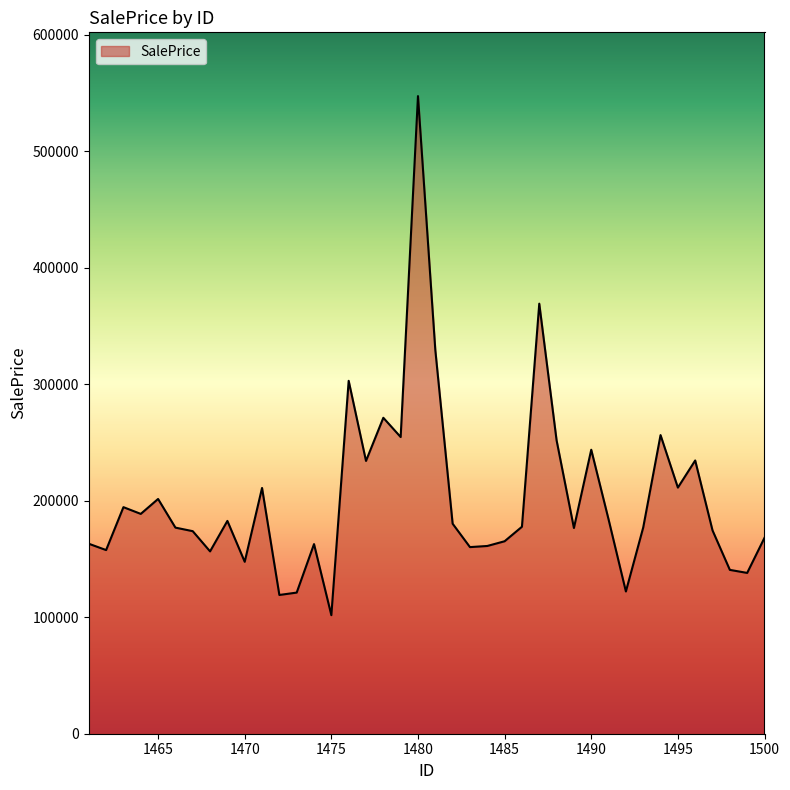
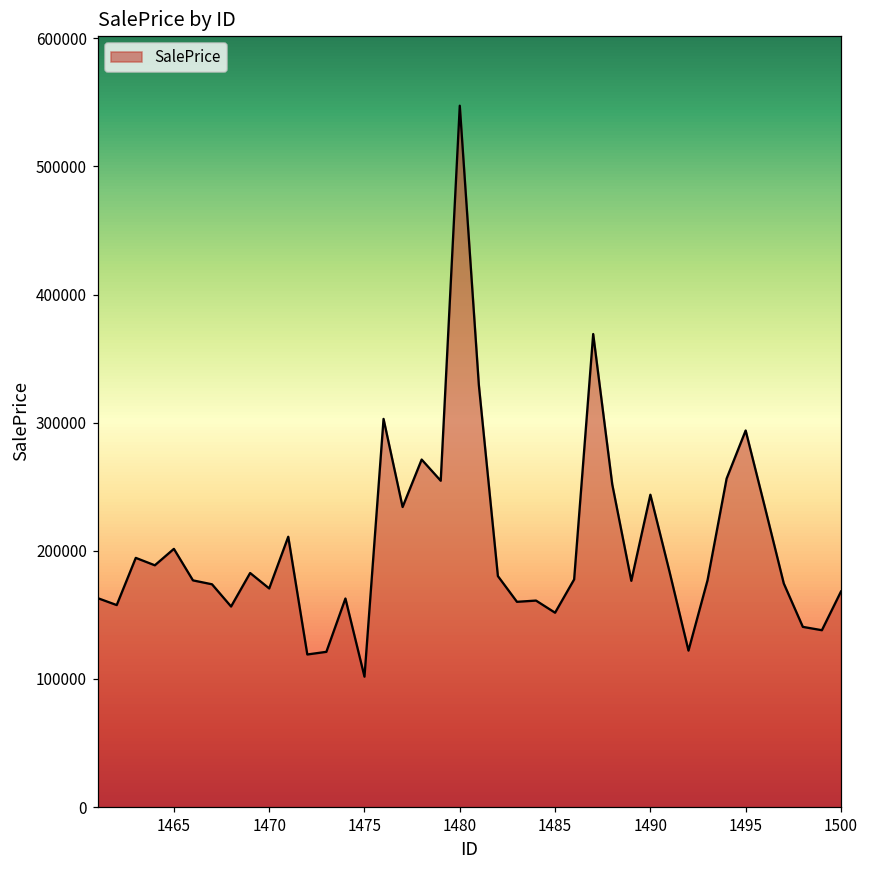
1470: 148000 -> 171000
1485: 165000 -> 152000
1495: 211000 -> 294000
